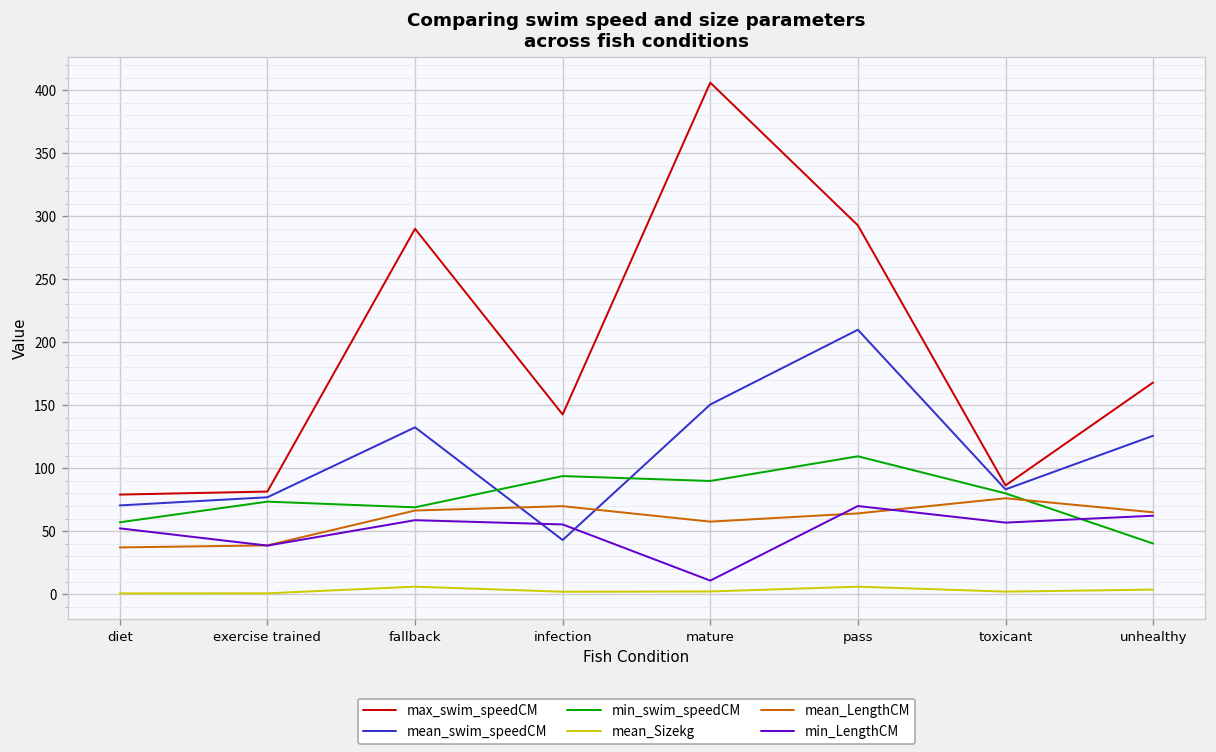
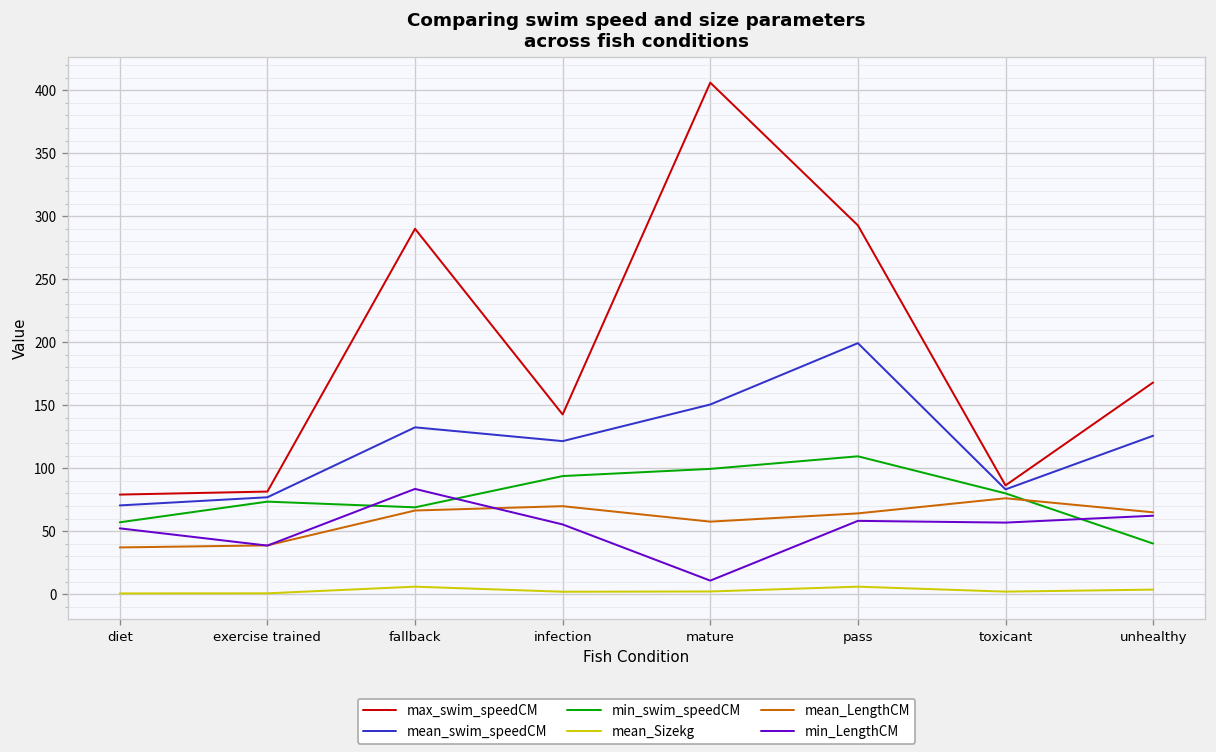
min_LengthCM, fallback: 59 -> 84
mean_swim_speedCM, infection: 43 -> 121
min_swim_speedCM, mature: 90 -> 99
mean_swim_speedCM, pass: 210 -> 199
min_LengthCM, pass: 70 -> 58
